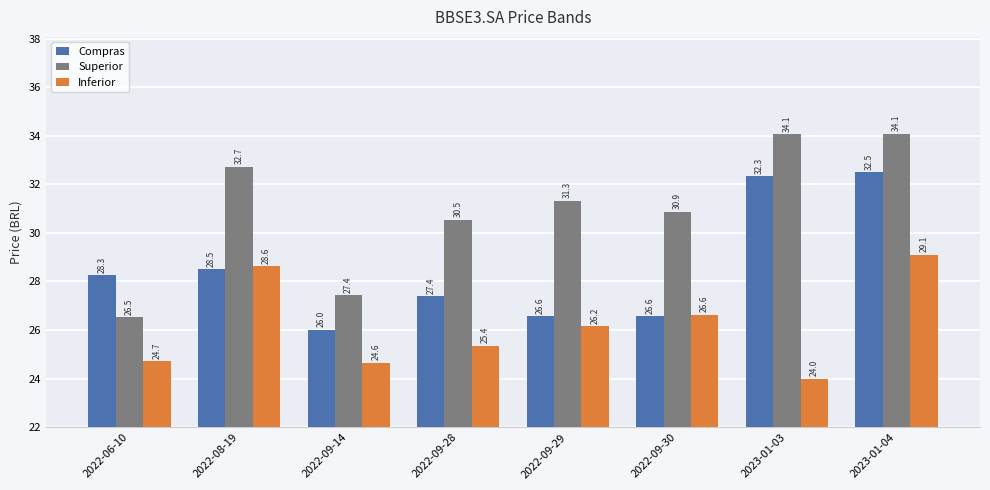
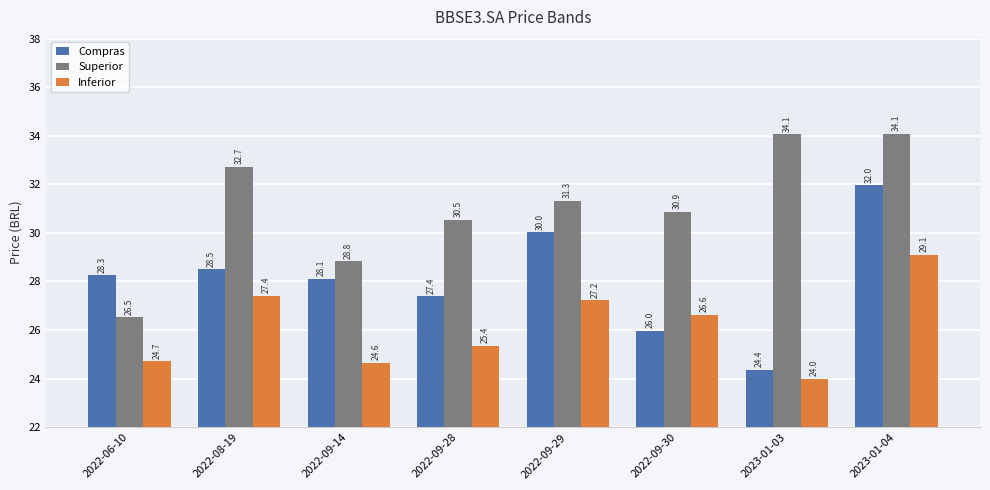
Inferior, 2022-08-19: 28.6 -> 27.4
Compras, 2022-09-14: 26.0 -> 28.1
Superior, 2022-09-14: 27.4 -> 28.8
Compras, 2022-09-29: 26.6 -> 30.0
Inferior, 2022-09-29: 26.2 -> 27.2
Compras, 2022-09-30: 26.6 -> 26.0
Compras, 2023-01-03: 32.3 -> 24.4
Compras, 2023-01-04: 32.5 -> 32.0
